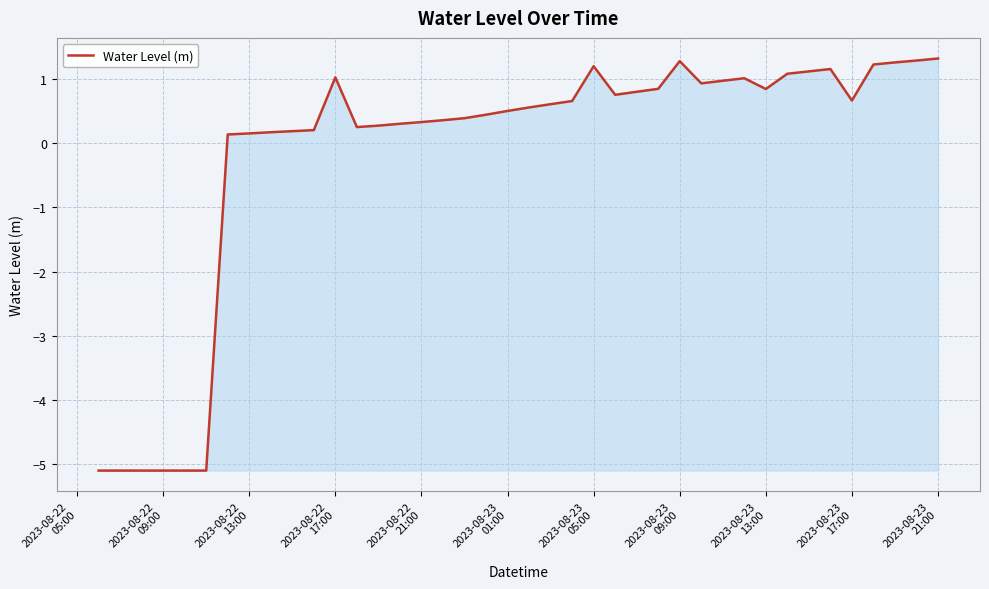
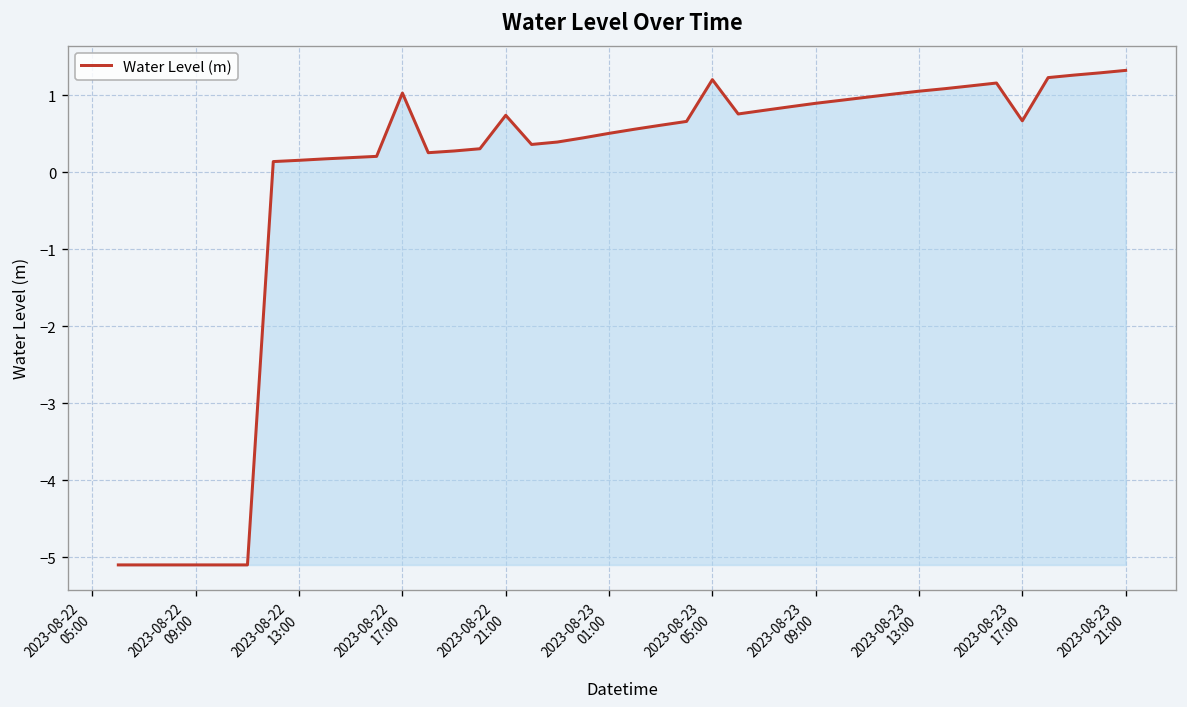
2023-08-22 21:00: 0.3 -> 0.7
2023-08-23 09:00: 1.3 -> 0.9
2023-08-23 13:00: 0.8 -> 1.1
